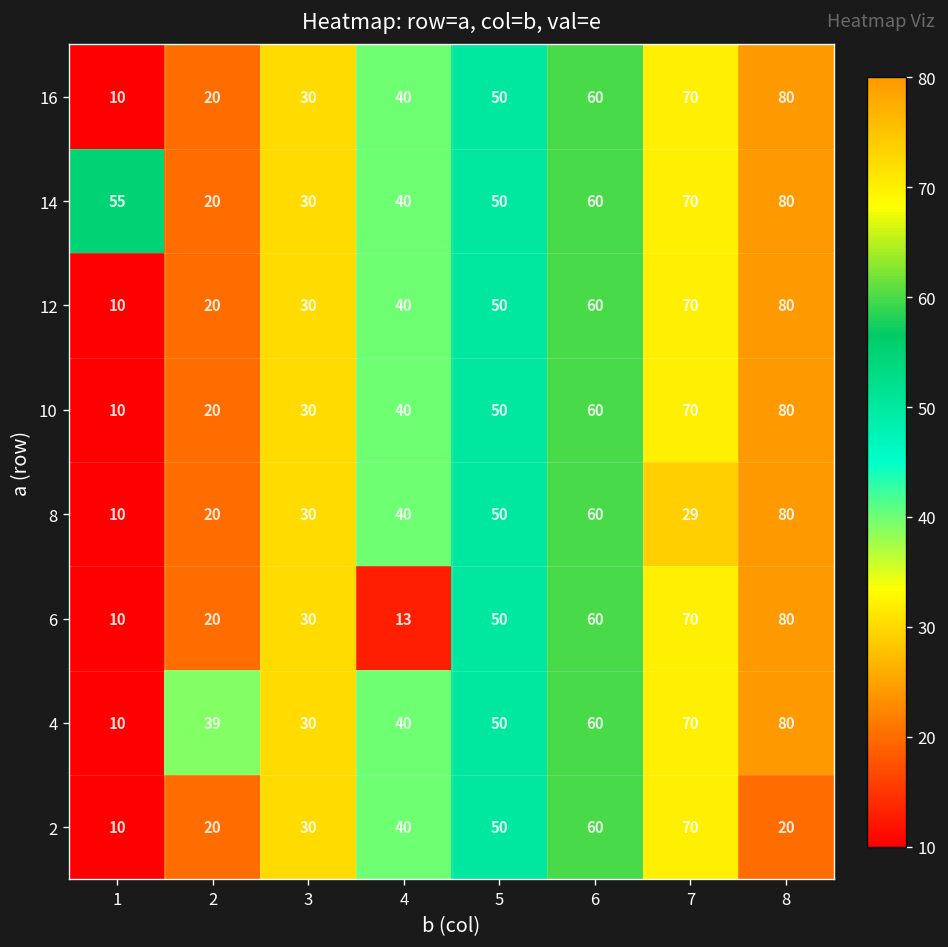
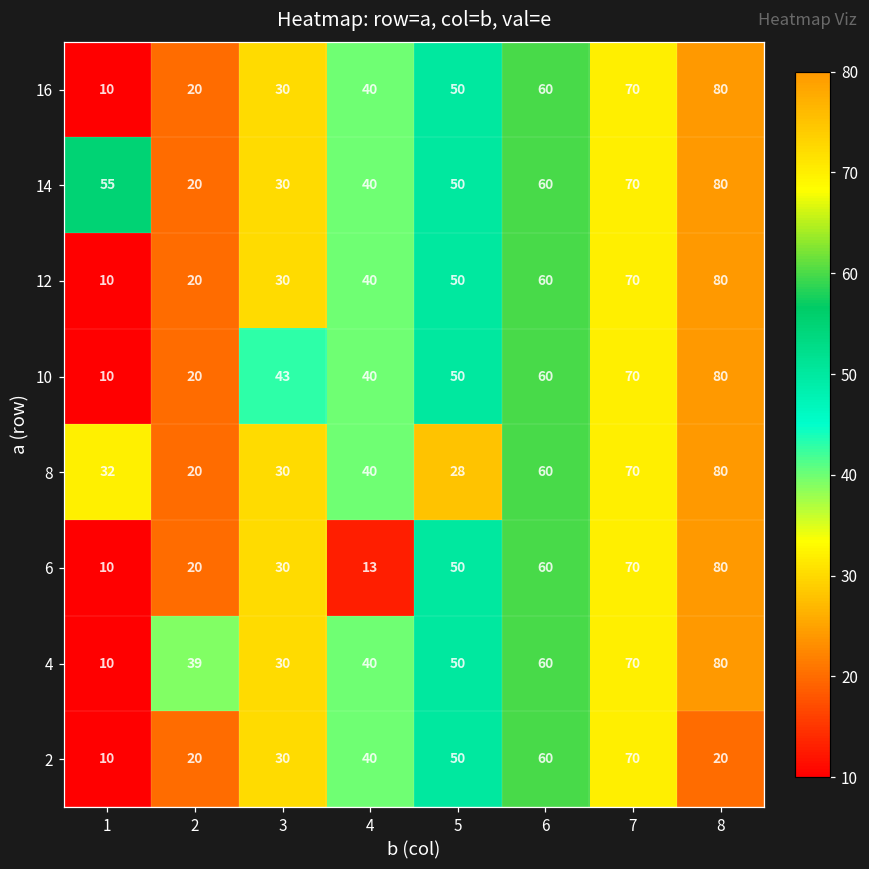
10, 3: 30 -> 43
8, 1: 10 -> 32
8, 5: 50 -> 28
8, 7: 29 -> 70
